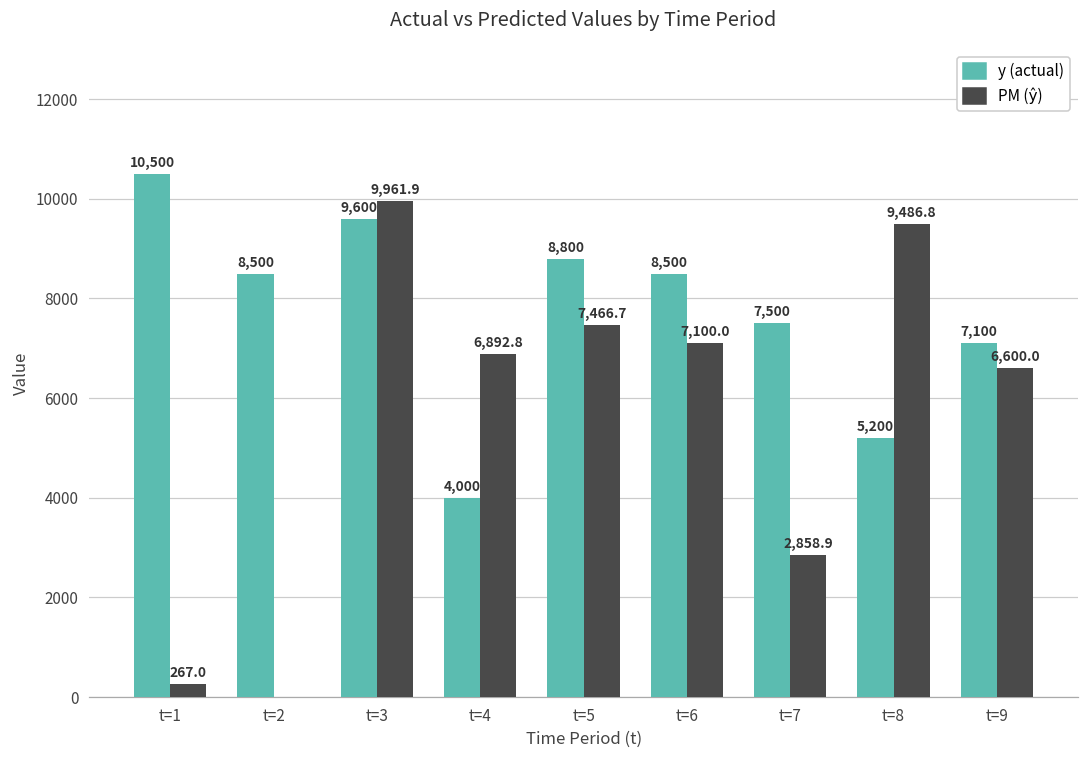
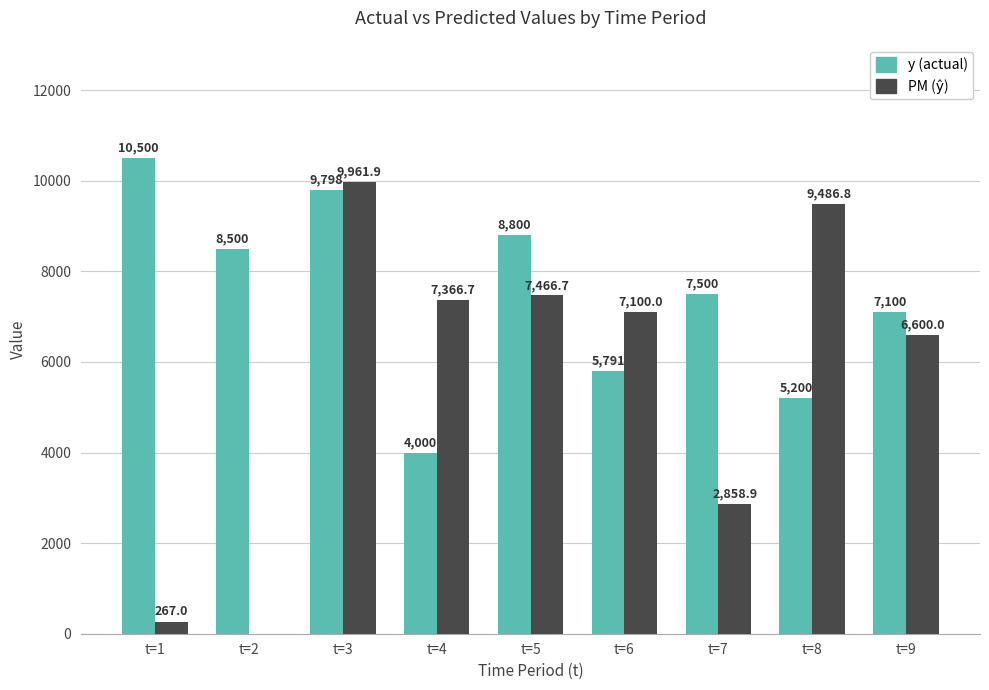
y (actual), t=3: 9,600 -> 9,798
PM (ŷ), t=4: 6,892.8 -> 7,366.7
y (actual), t=6: 8,500 -> 5,791
